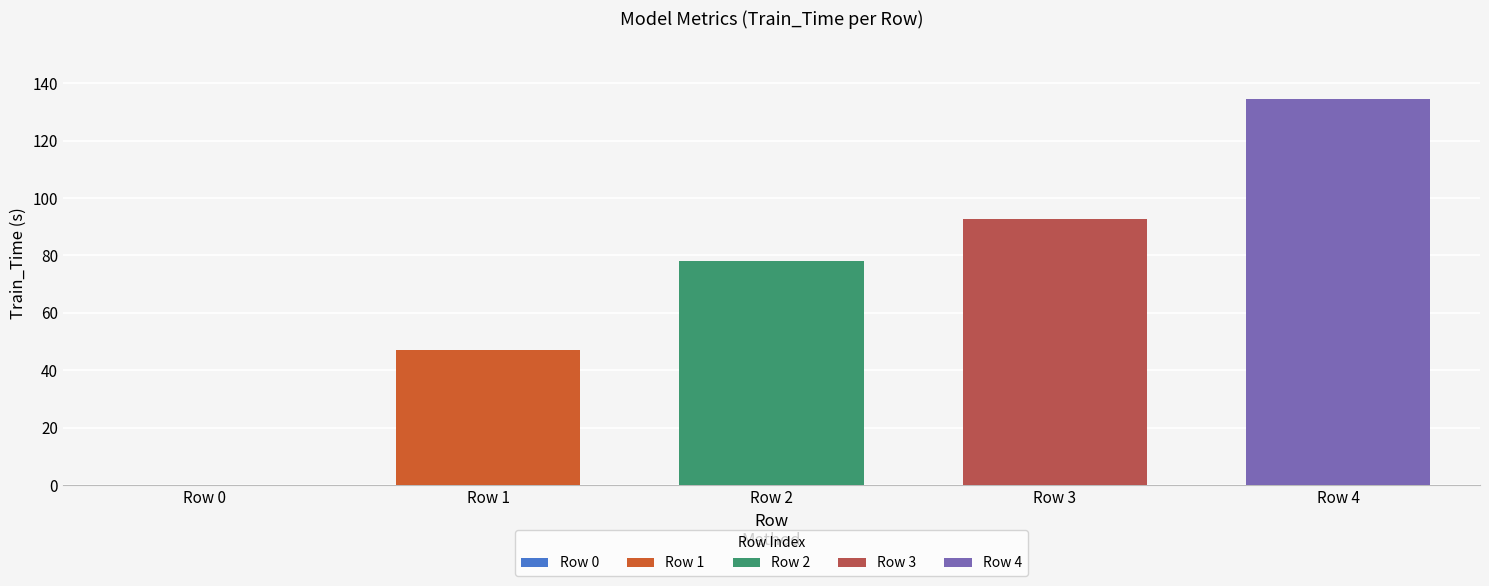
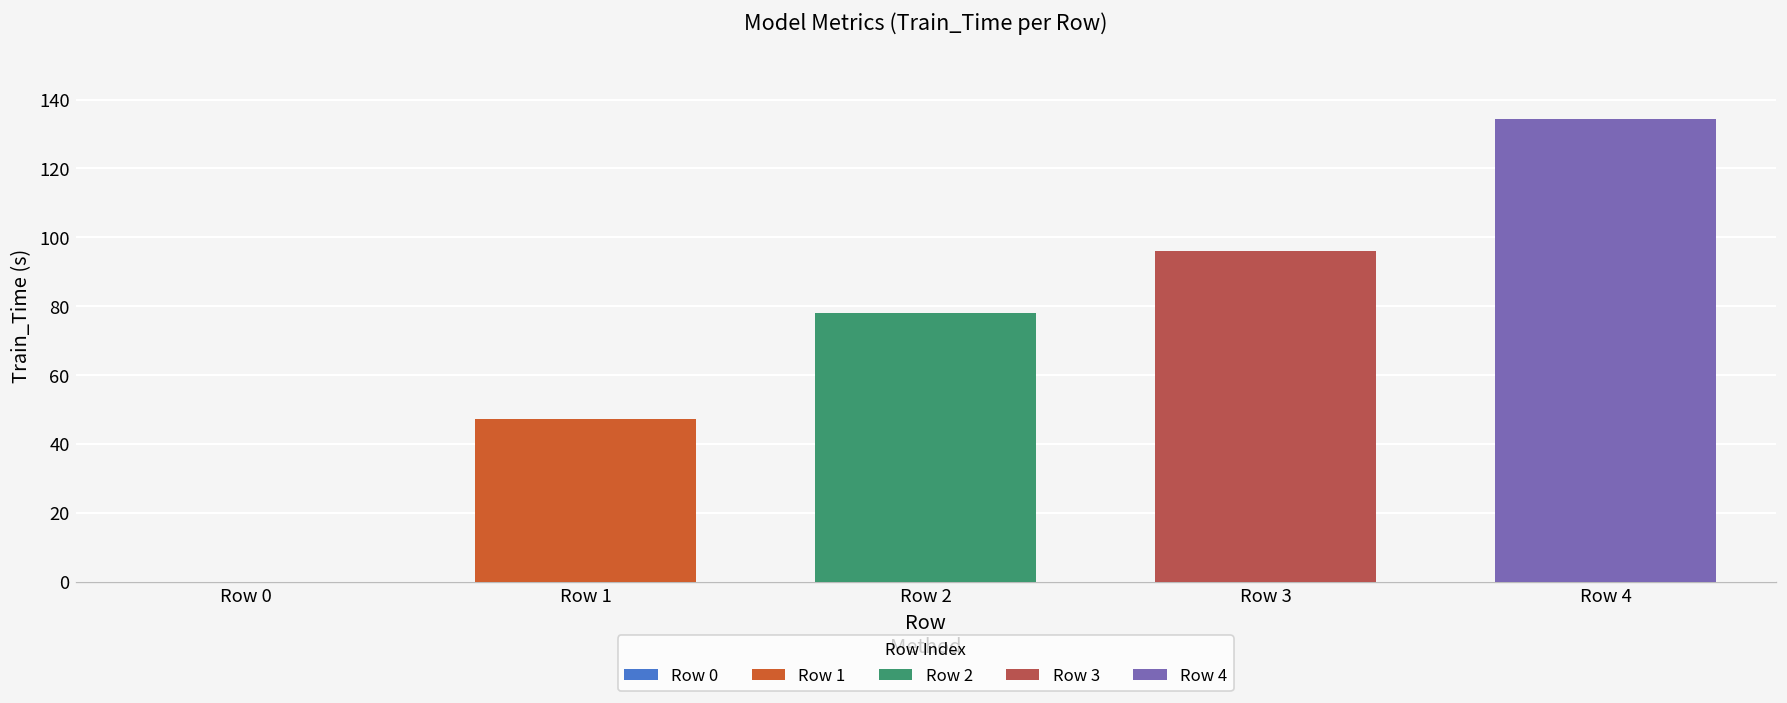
Row 3: 93 -> 96
